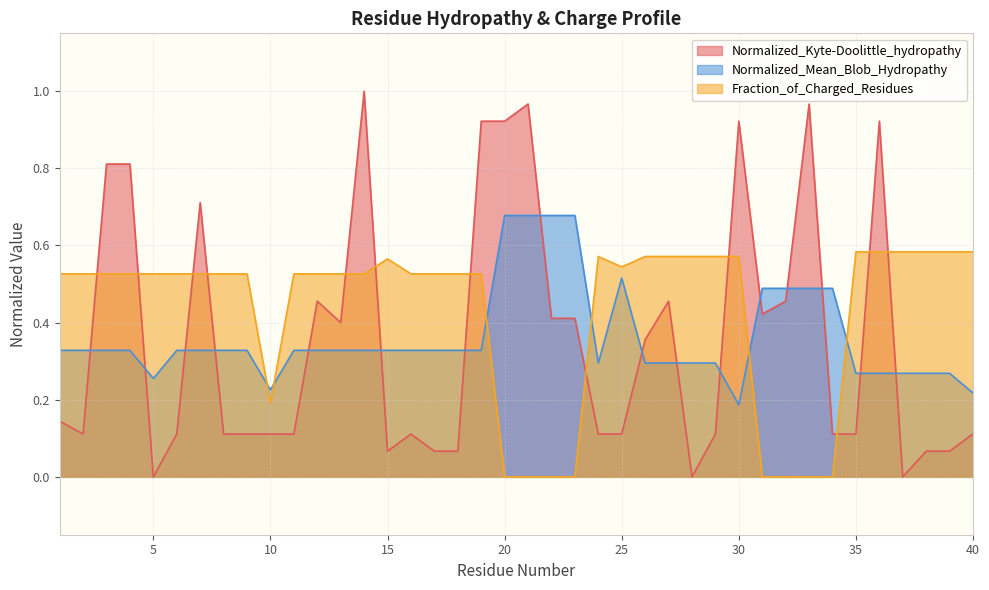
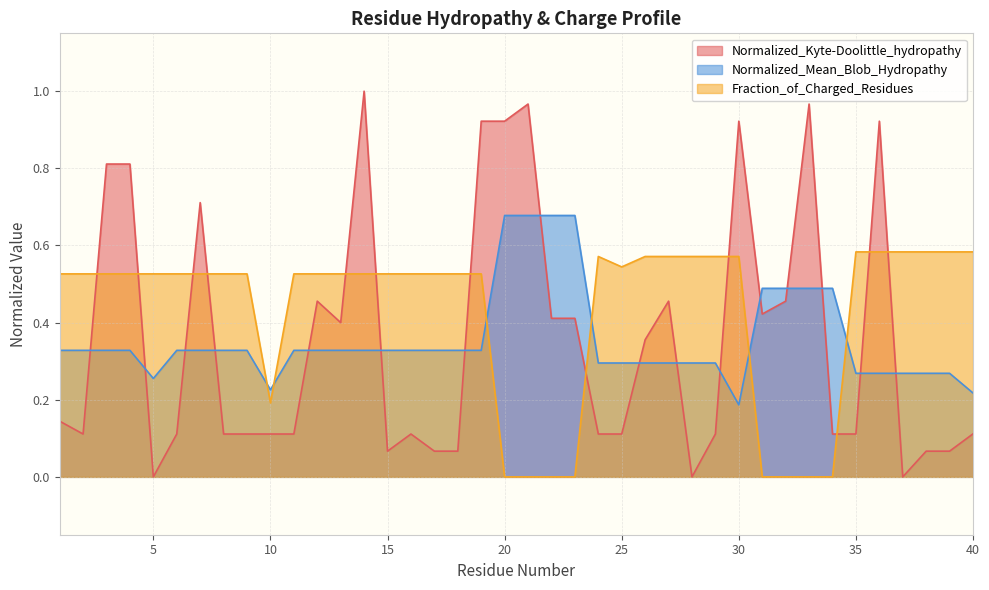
Fraction_of_Charged_Residues, 15: 0.57 -> 0.53
Normalized_Mean_Blob_Hydropathy, 25: 0.52 -> 0.30
